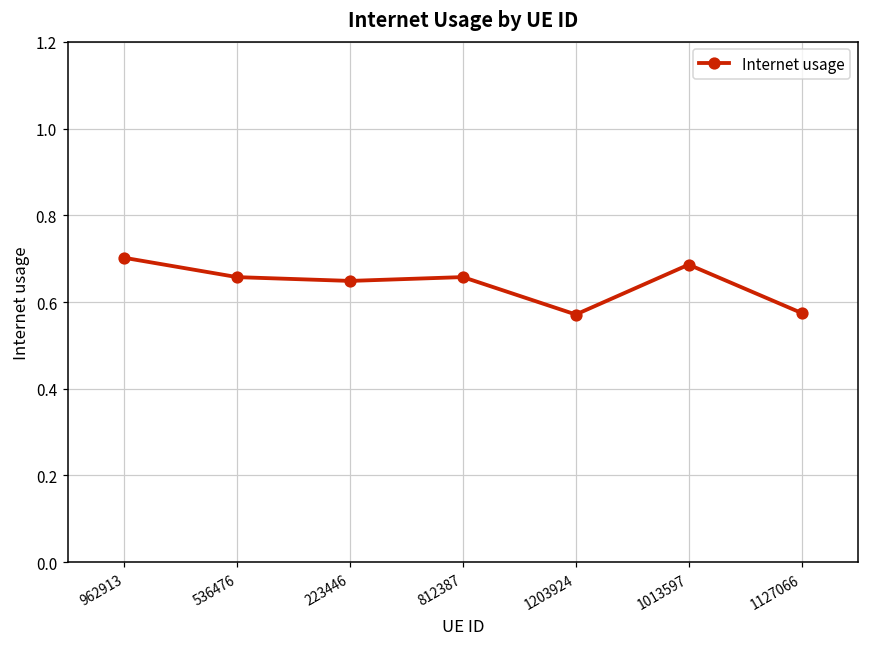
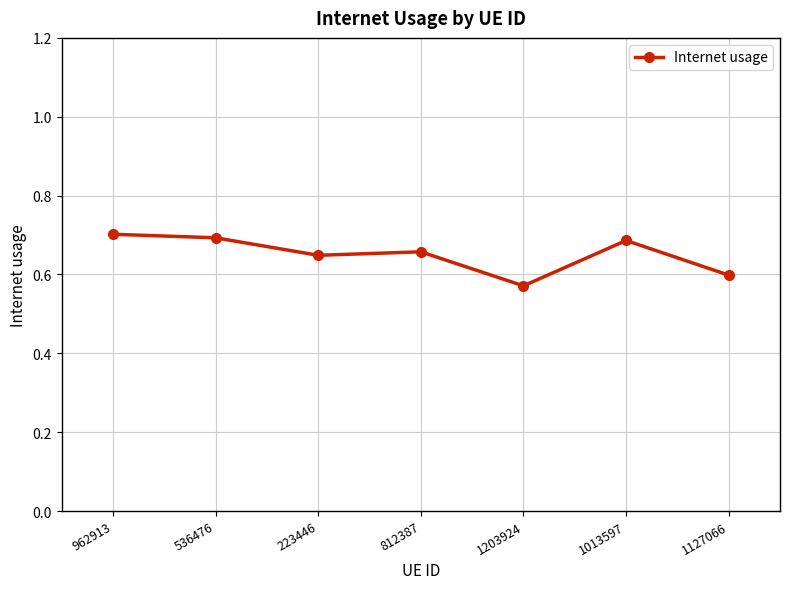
536476: 0.66 -> 0.69
1127066: 0.57 -> 0.60
